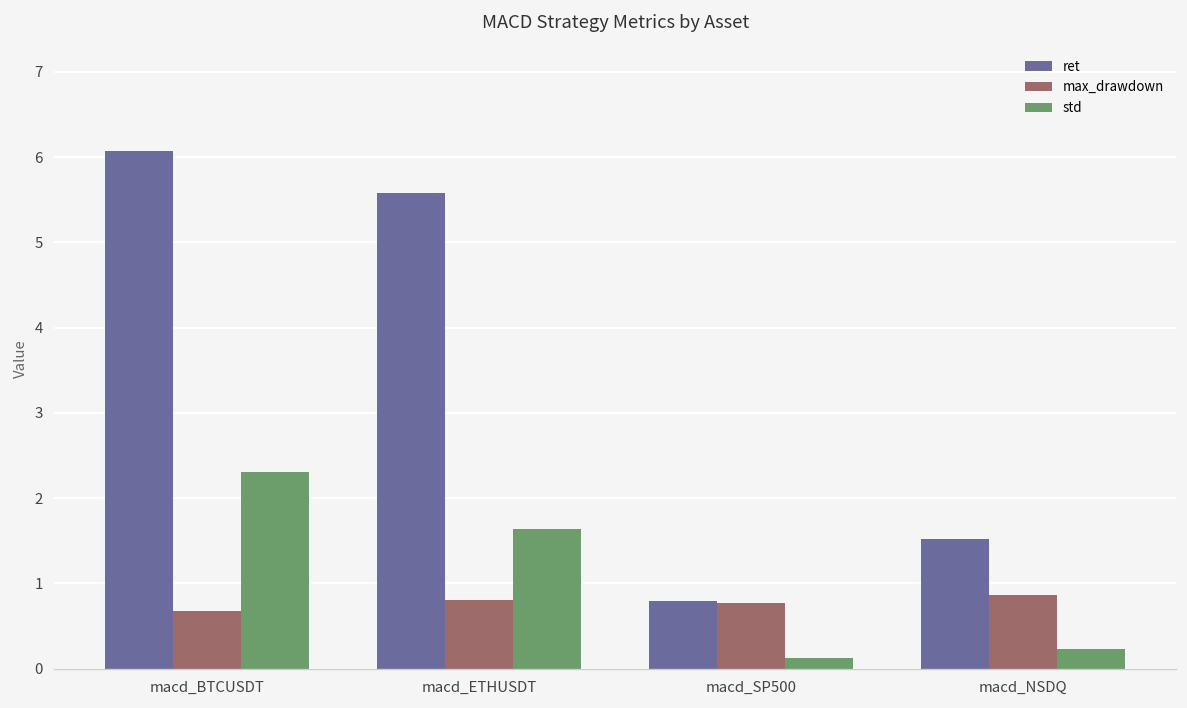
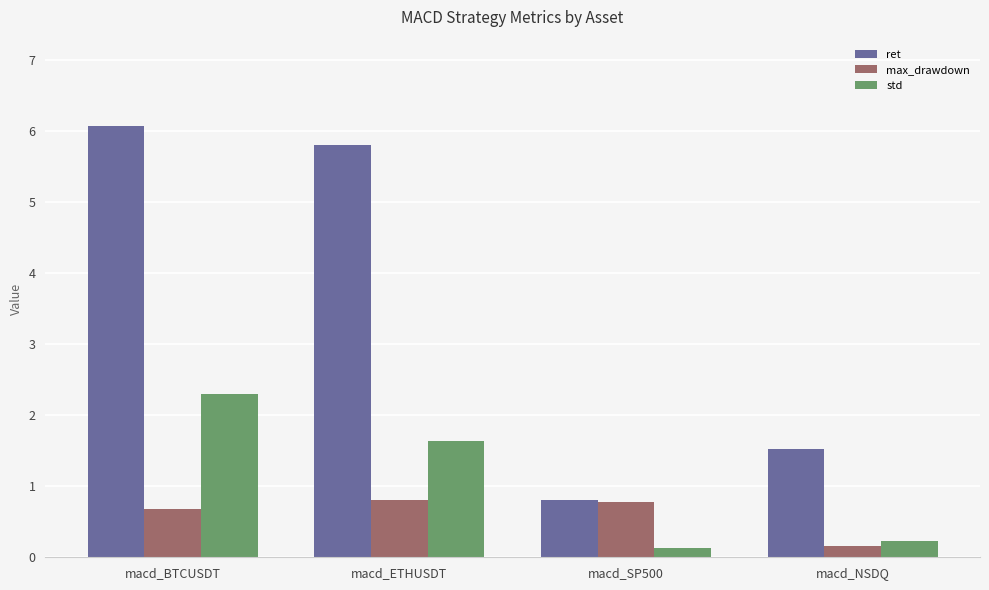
ret, macd_ETHUSDT: 5.6 -> 5.8
max_drawdown, macd_NSDQ: 0.9 -> 0.2
